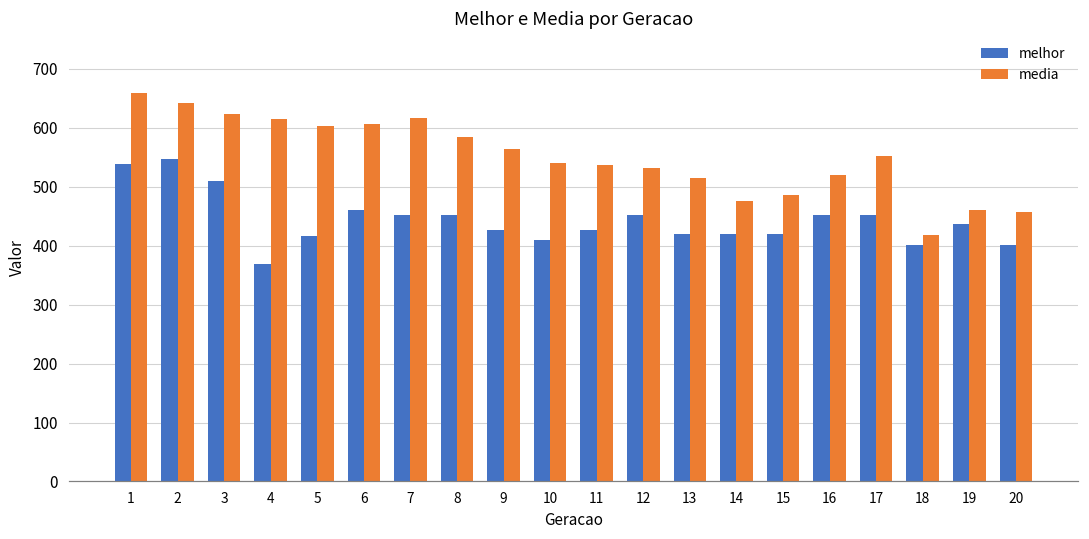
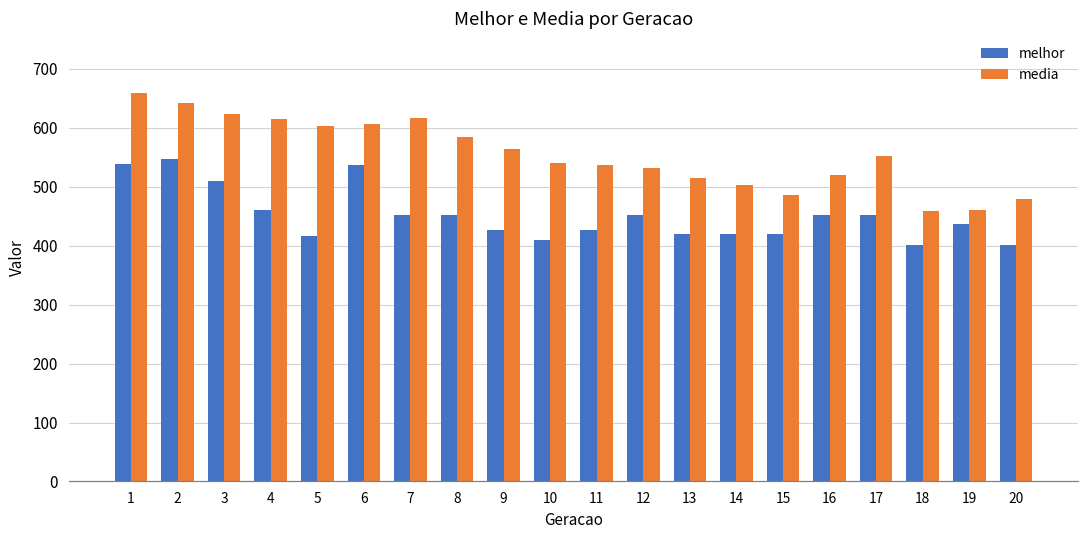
melhor, 4: 370 -> 460
melhor, 6: 460 -> 540
media, 14: 480 -> 500
media, 18: 420 -> 460
media, 20: 460 -> 480
